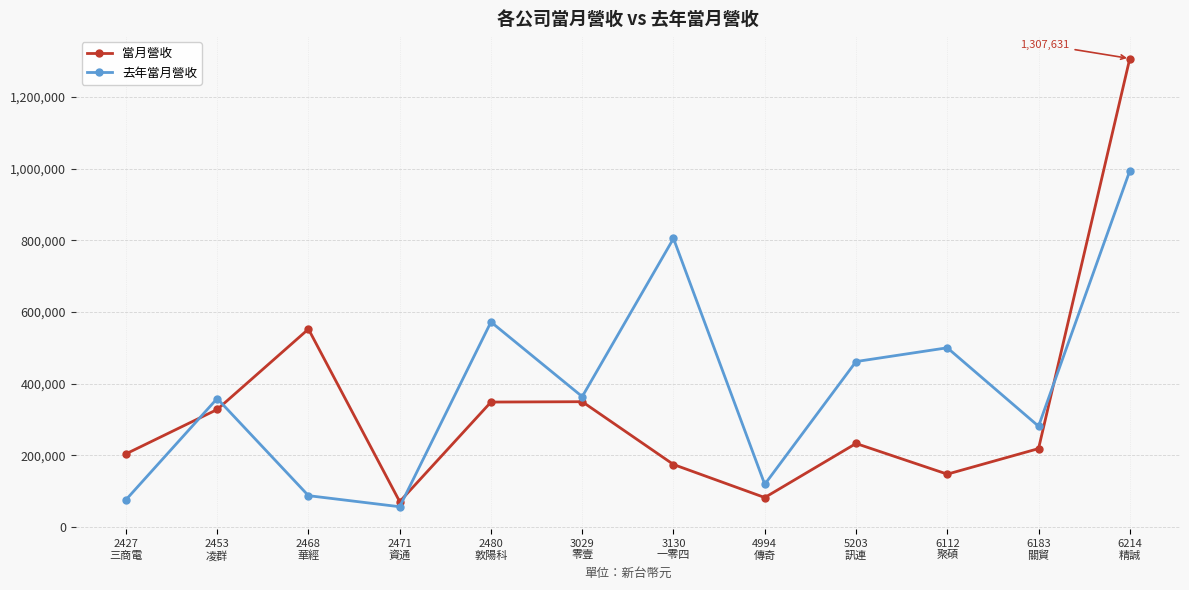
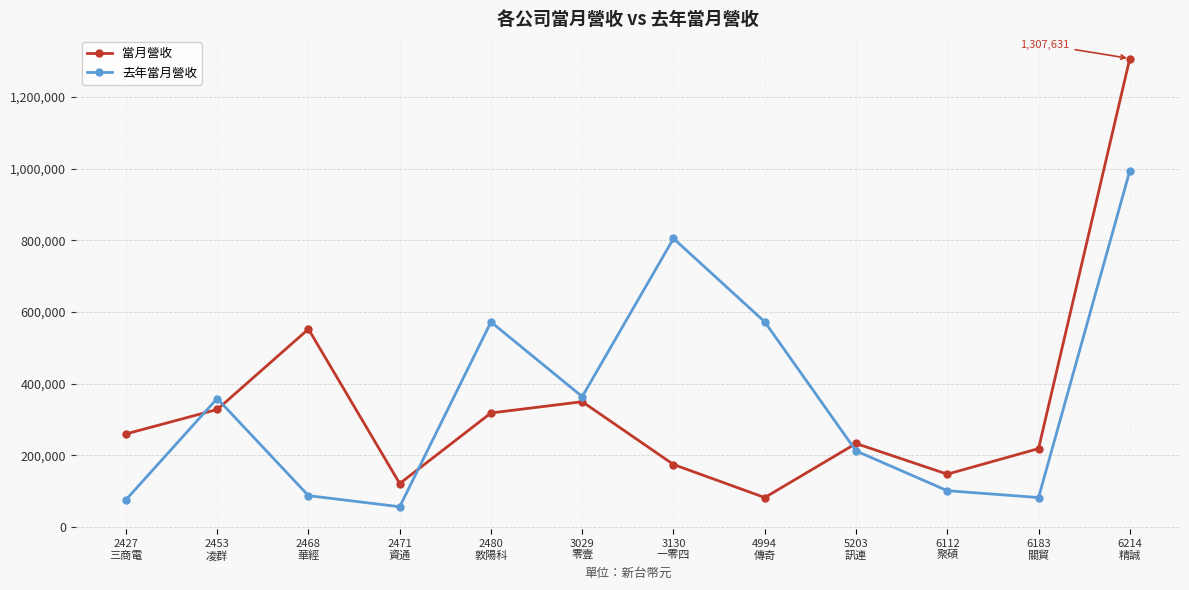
當月營收, 2427 三商電: 200,000 -> 260,000
當月營收, 2471 資通: 70,000 -> 120,000
當月營收, 2480 敦陽科: 350,000 -> 320,000
去年當月營收, 4994 傳奇: 120,000 -> 570,000
去年當月營收, 5203 訊連: 460,000 -> 210,000
去年當月營收, 6112 聚碩: 500,000 -> 100,000
去年當月營收, 6183 關貿: 280,000 -> 80,000
